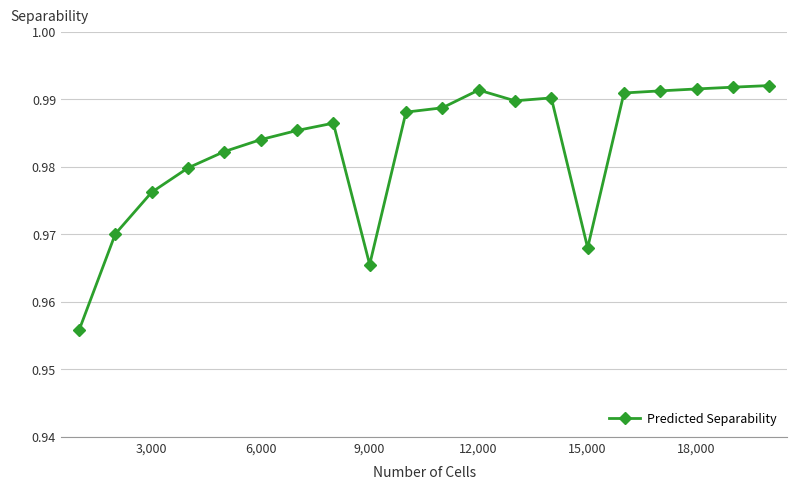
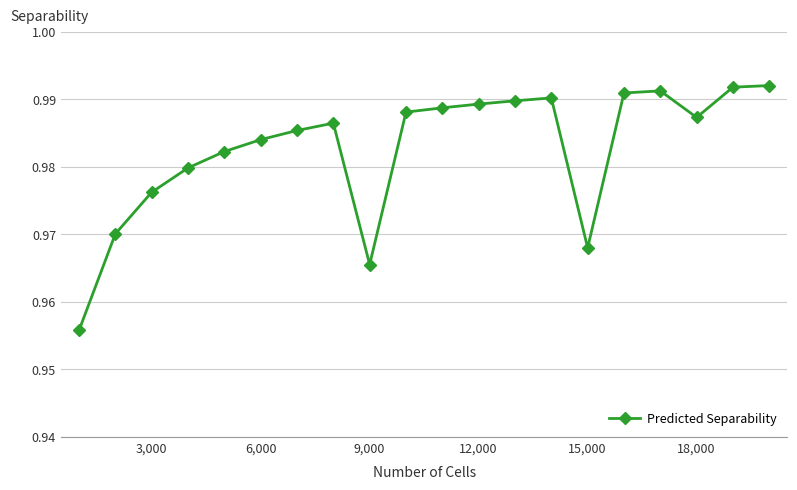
12,000: 0.991 -> 0.989
18,000: 0.992 -> 0.987
